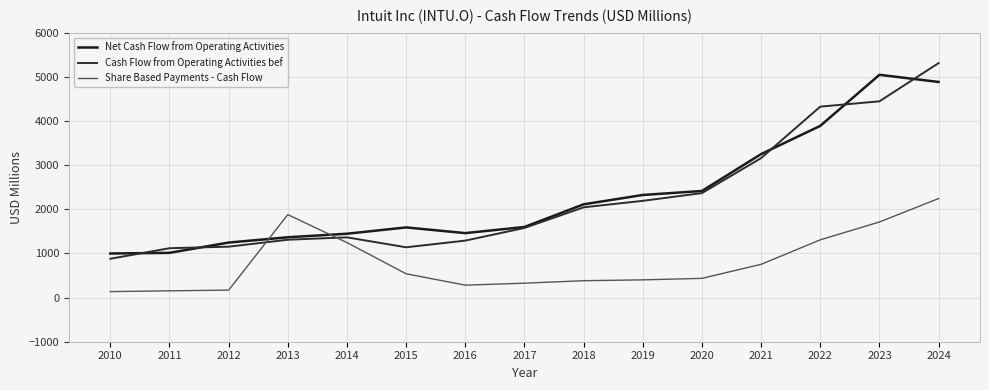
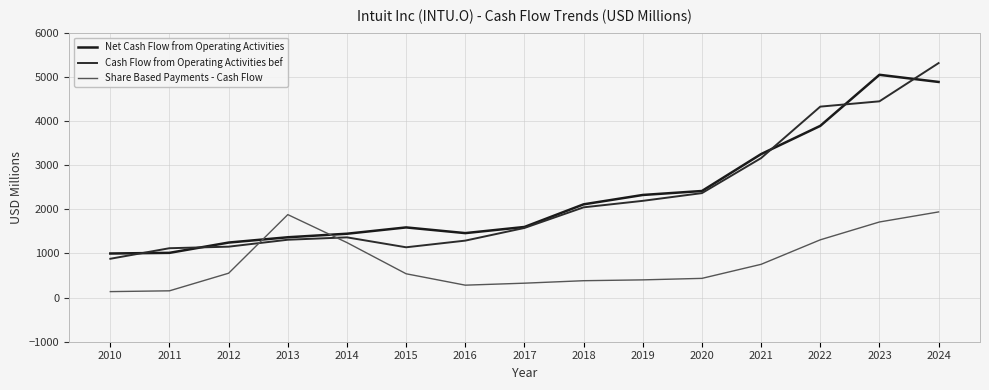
Share Based Payments - Cash Flow, 2012: 200 -> 600
Share Based Payments - Cash Flow, 2024: 2200 -> 1900
